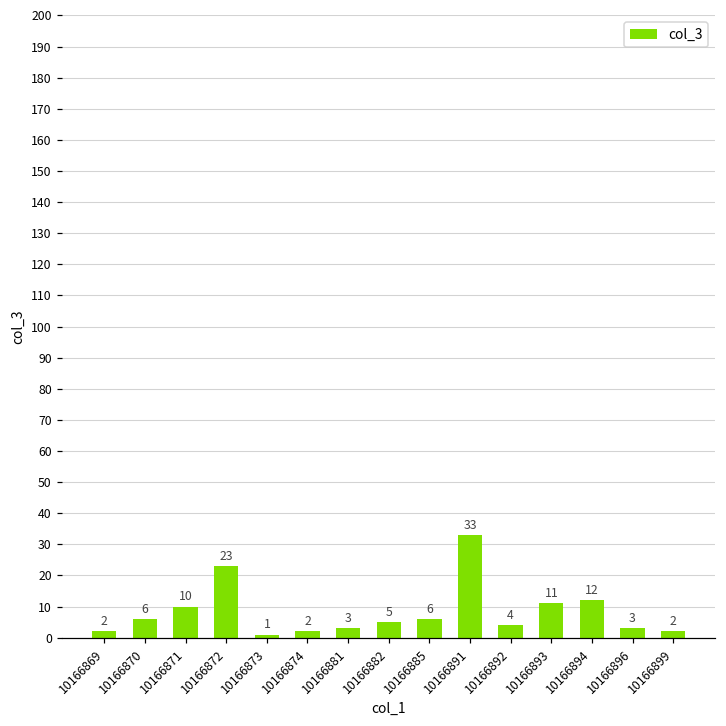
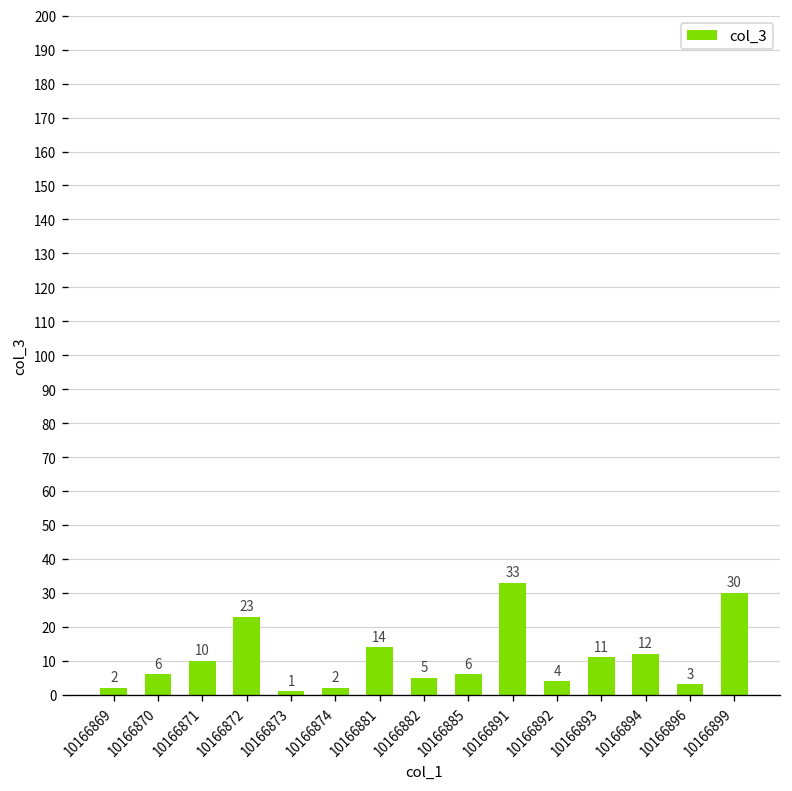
10166881: 3 -> 14
10166899: 2 -> 30
